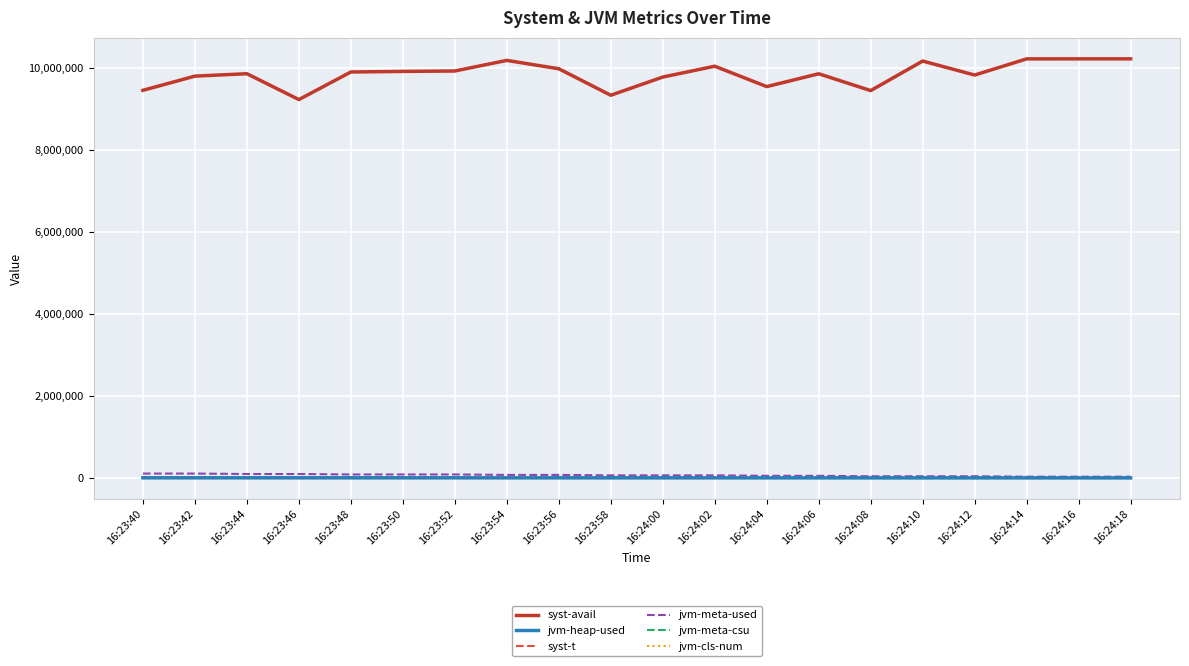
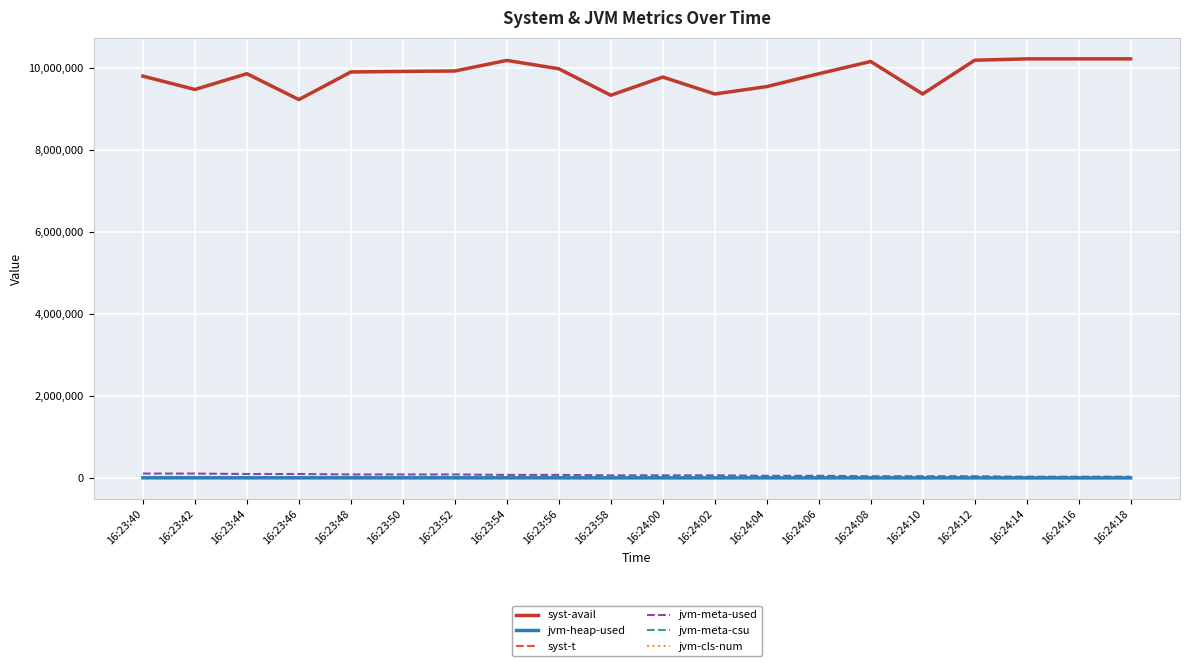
syst-avail, 16:23:40: 9,400,000 -> 9,800,000
syst-avail, 16:23:42: 9,800,000 -> 9,500,000
syst-avail, 16:24:02: 10,000,000 -> 9,400,000
syst-avail, 16:24:08: 9,400,000 -> 10,200,000
syst-avail, 16:24:10: 10,200,000 -> 9,400,000
syst-avail, 16:24:12: 9,800,000 -> 10,200,000
